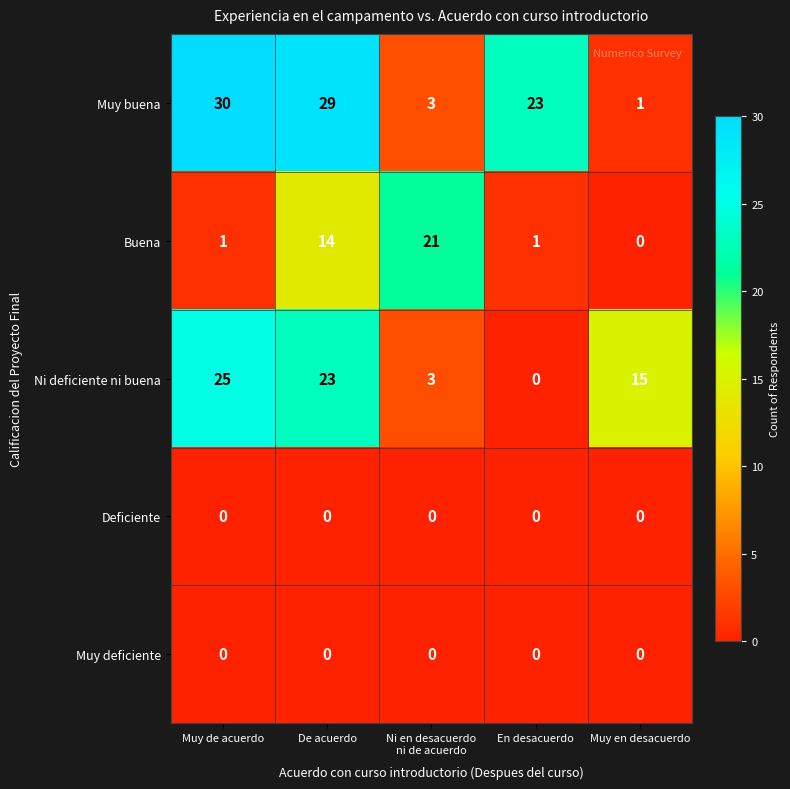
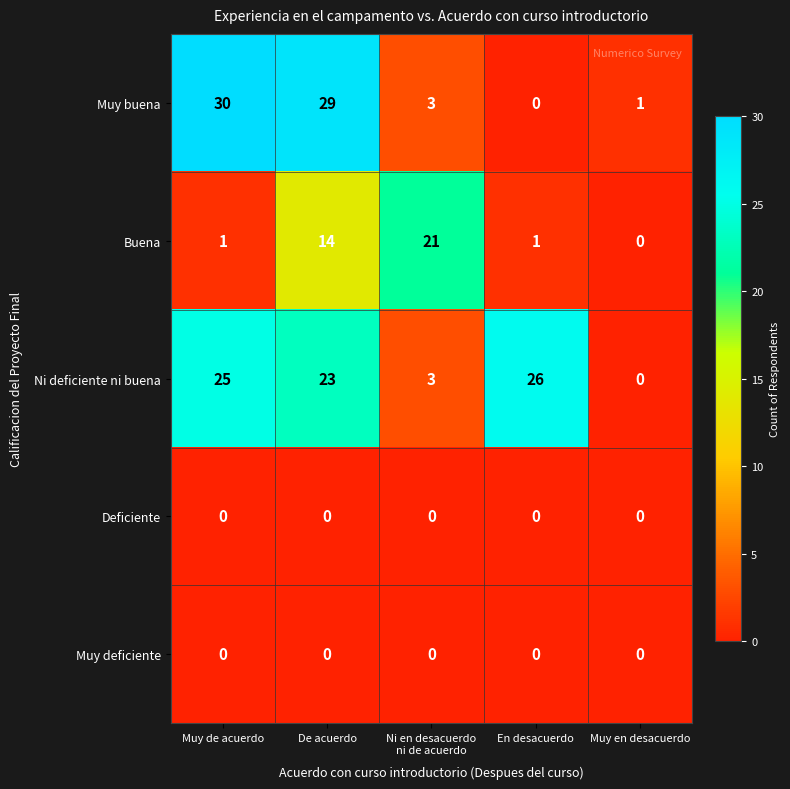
Muy buena, En desacuerdo: 23 -> 0
Ni deficiente ni buena, En desacuerdo: 0 -> 26
Ni deficiente ni buena, Muy en desacuerdo: 15 -> 0
